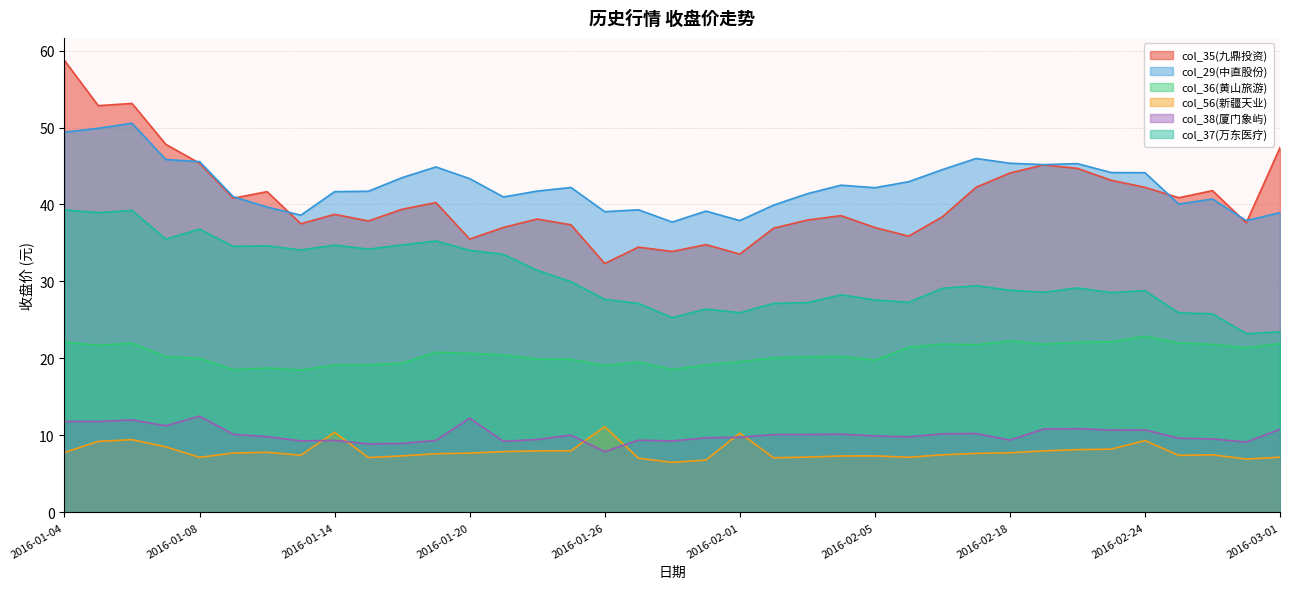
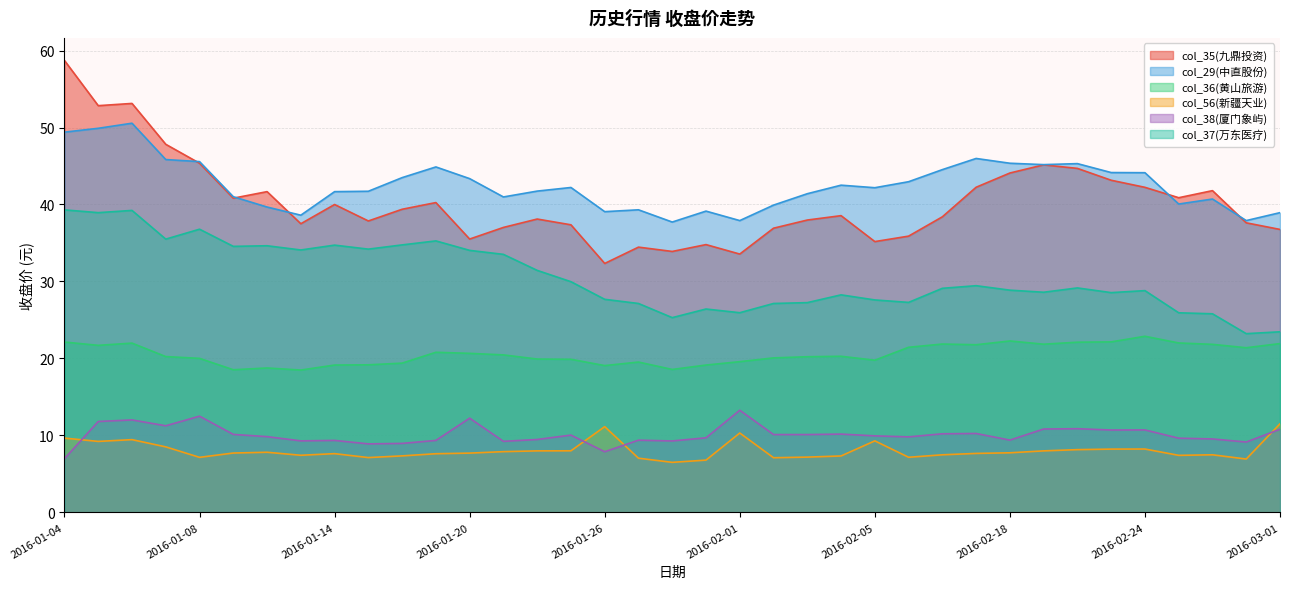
col_56(新疆天业), 2016-01-04: 8 -> 10
col_38(厦门象屿), 2016-01-04: 12 -> 7
col_35(九鼎投资), 2016-01-14: 39 -> 40
col_56(新疆天业), 2016-01-14: 10 -> 8
col_38(厦门象屿), 2016-02-01: 10 -> 13
col_35(九鼎投资), 2016-02-05: 37 -> 35
col_56(新疆天业), 2016-02-05: 7 -> 9
col_56(新疆天业), 2016-02-24: 9 -> 8
col_35(九鼎投资), 2016-03-01: 47 -> 37
col_56(新疆天业), 2016-03-01: 7 -> 12
